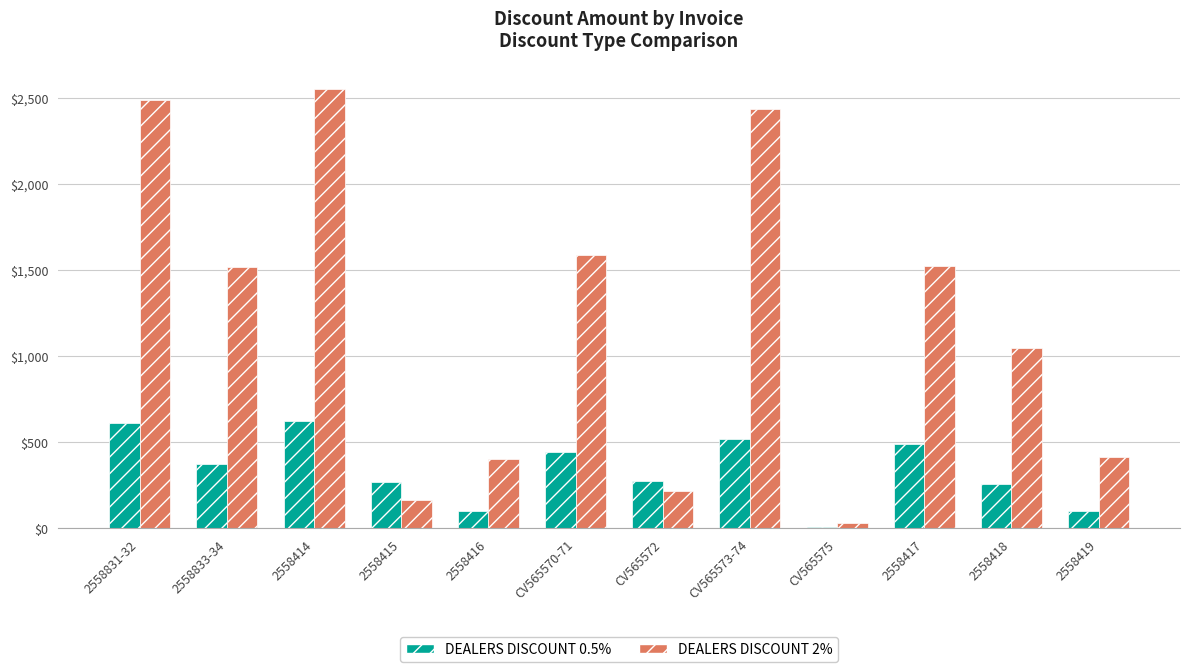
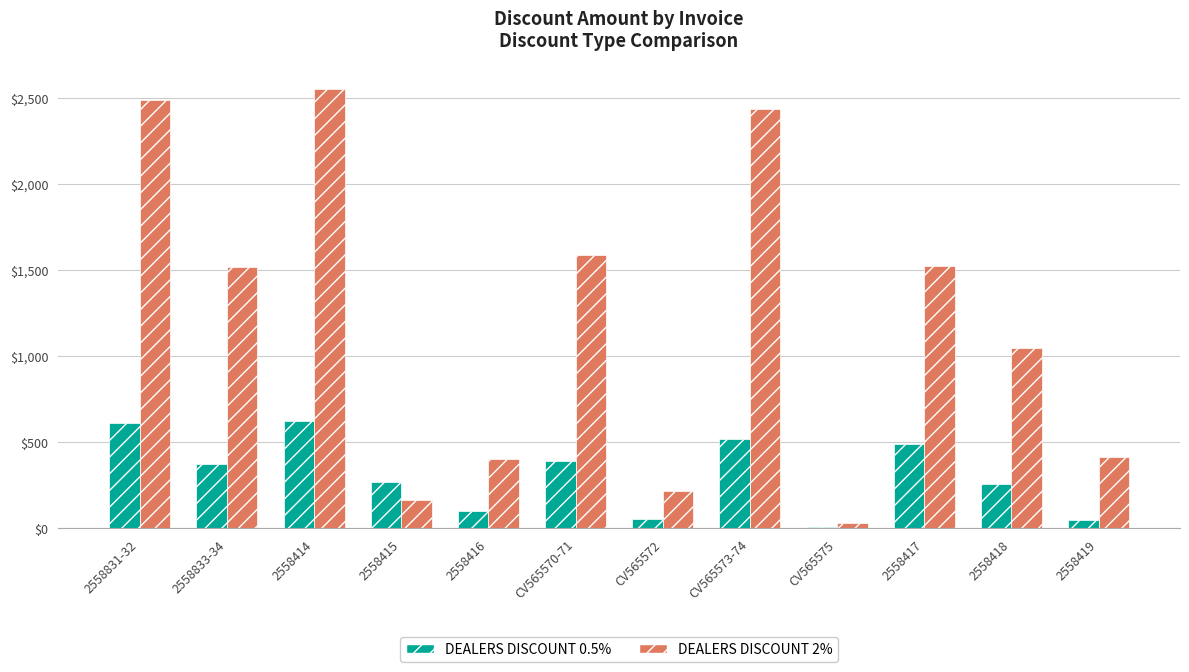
DEALERS DISCOUNT 0.5%, CV565570-71: $440 -> $390
DEALERS DISCOUNT 0.5%, CV565572: $270 -> $50
DEALERS DISCOUNT 0.5%, 2558419: $100 -> $50
